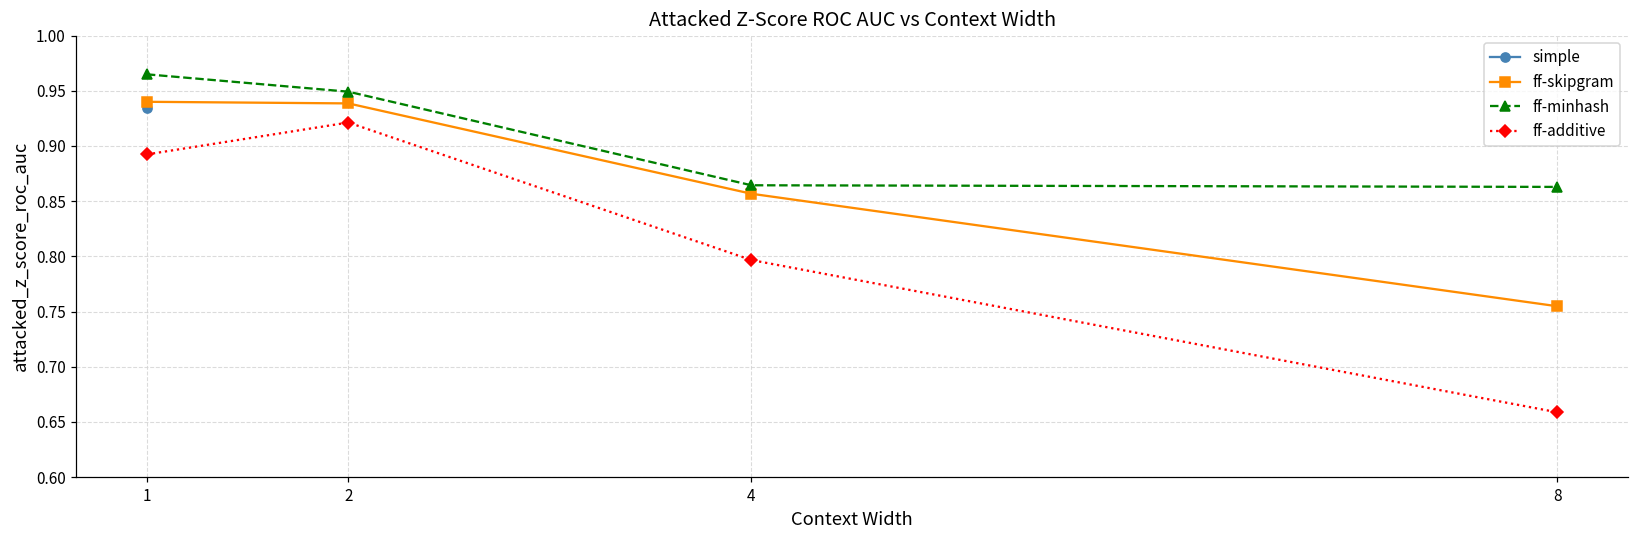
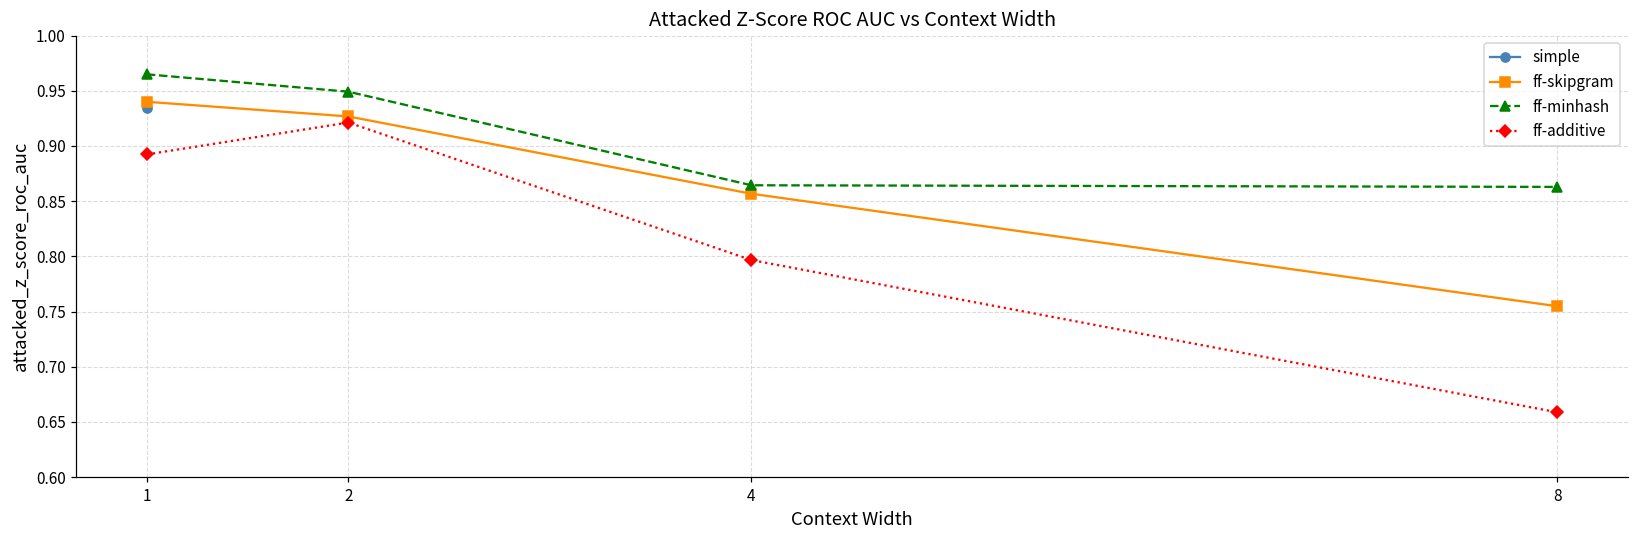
ff-skipgram, 2: 0.939 -> 0.927
